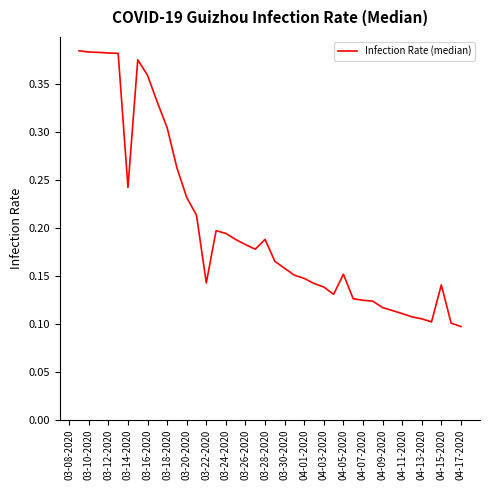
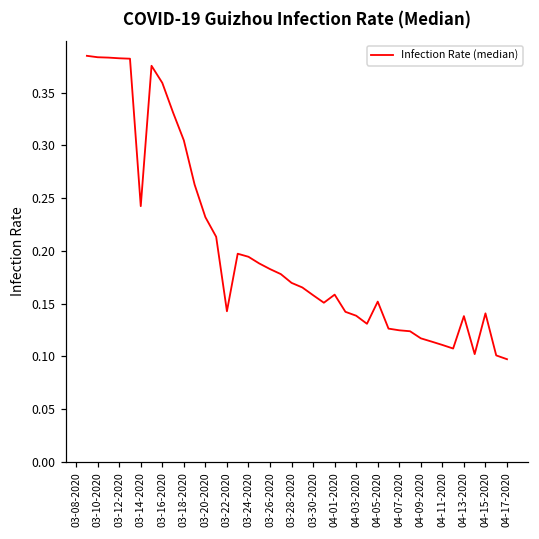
03-28-2020: 0.19 -> 0.17
04-01-2020: 0.15 -> 0.16
04-13-2020: 0.11 -> 0.14
